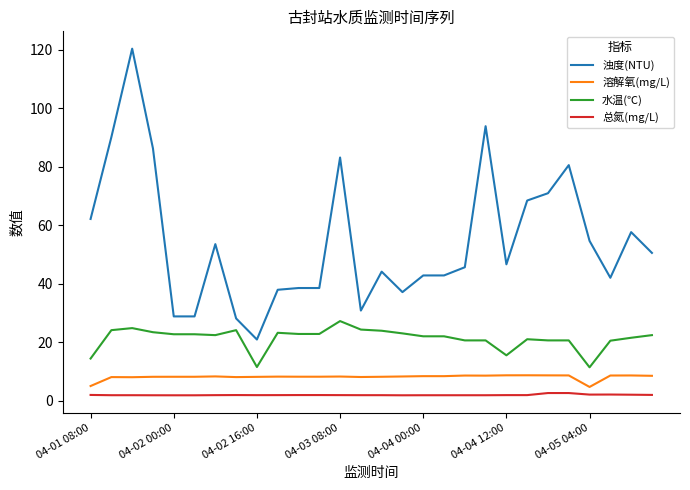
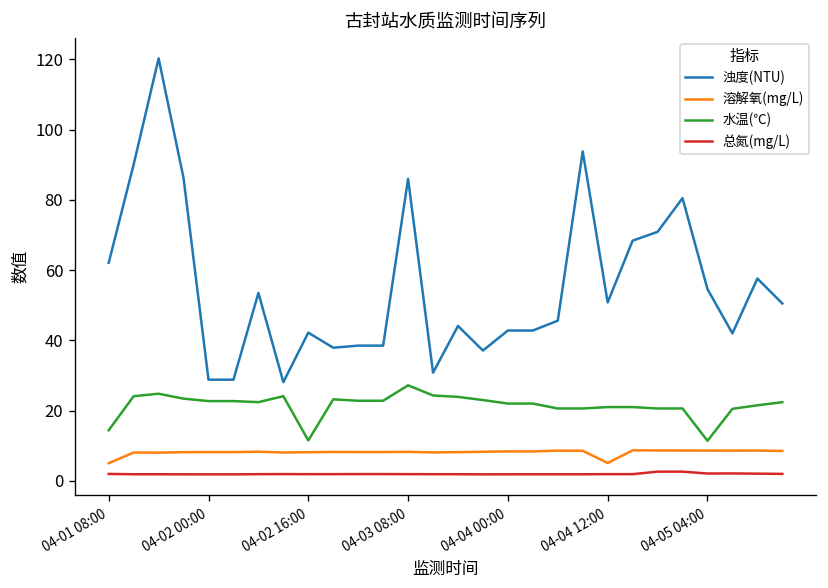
浊度(NTU), 04-02 16:00: 21 -> 42
浊度(NTU), 04-03 08:00: 83 -> 86
浊度(NTU), 04-04 12:00: 47 -> 51
溶解氧(mg/L), 04-04 12:00: 9 -> 5
水温(℃), 04-04 12:00: 16 -> 21
溶解氧(mg/L), 04-05 04:00: 5 -> 9
